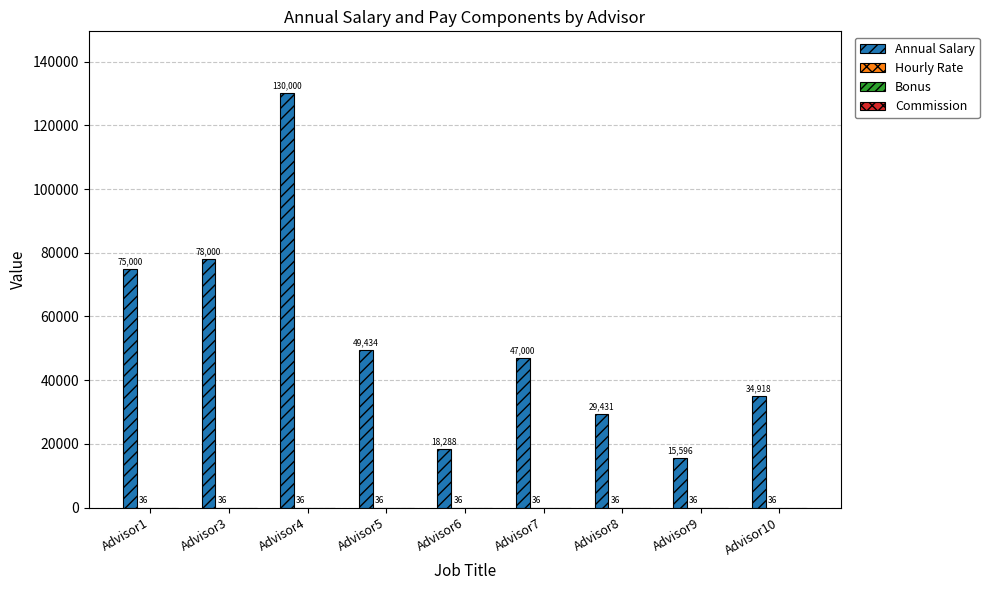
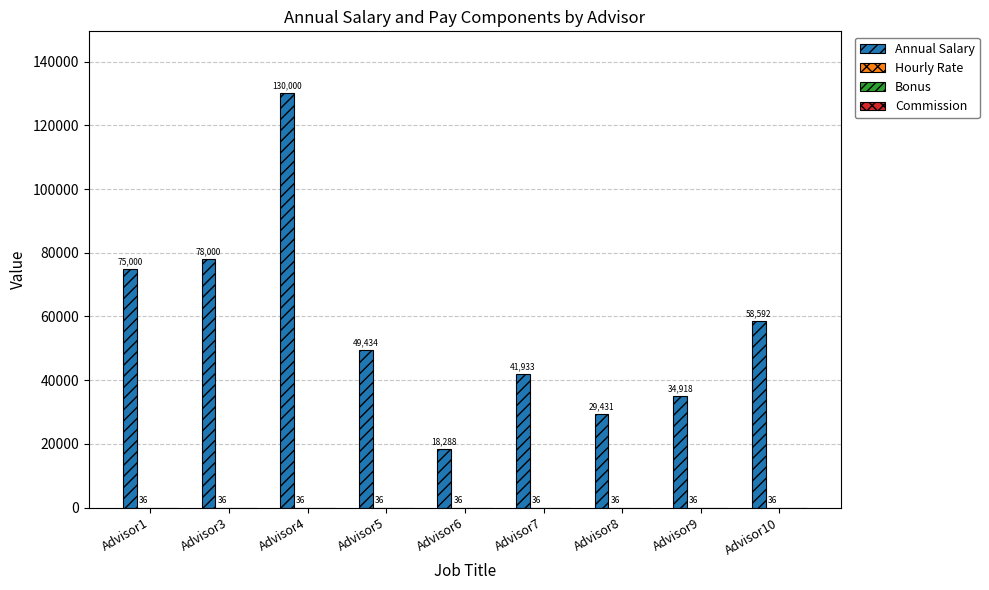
Annual Salary, Advisor7: 47,000 -> 41,933
Annual Salary, Advisor9: 15,596 -> 34,918
Annual Salary, Advisor10: 34,918 -> 58,592
